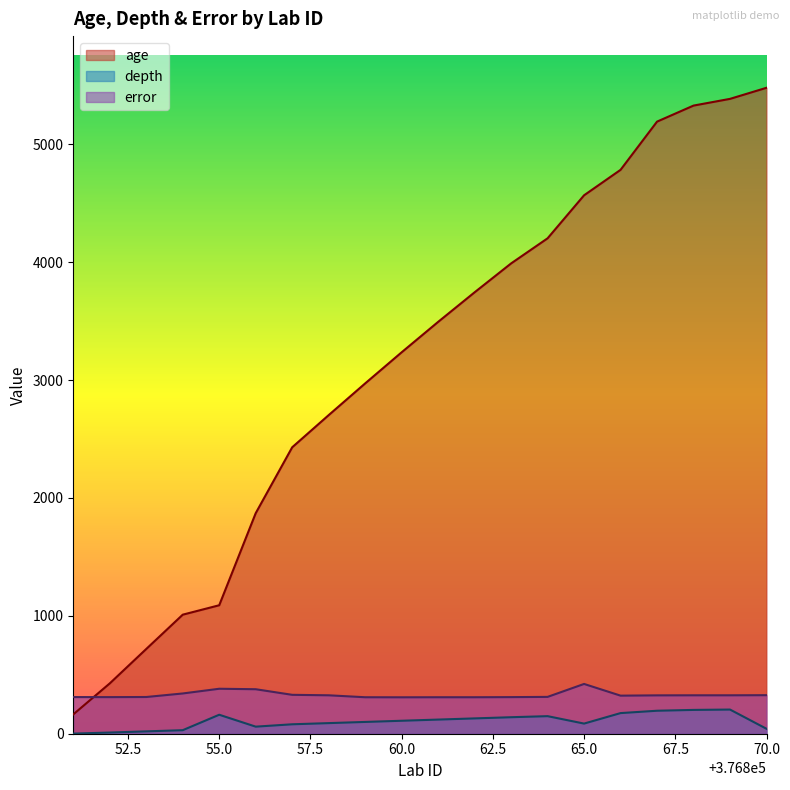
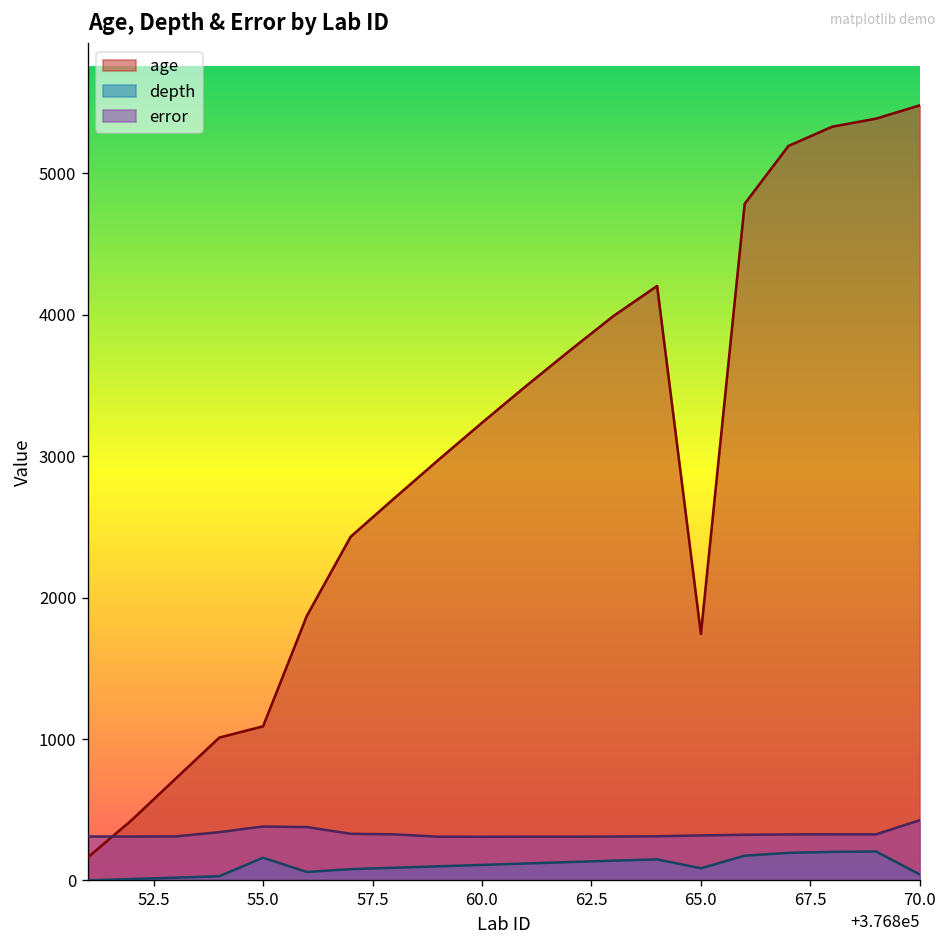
age, 65.0: 4570 -> 1740
error, 65.0: 420 -> 320
error, 70.0: 330 -> 430
